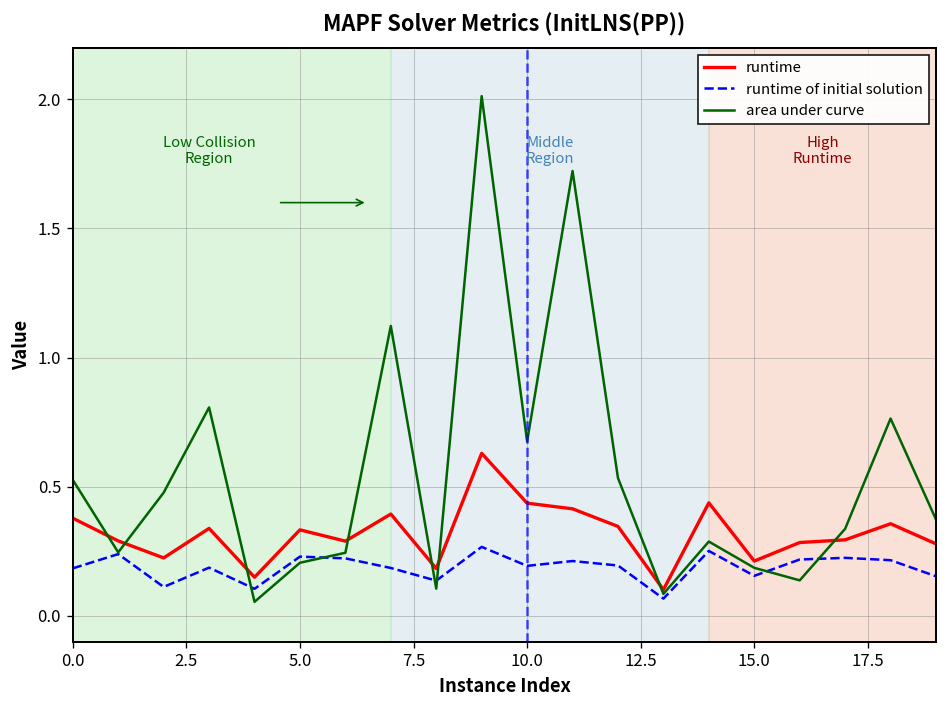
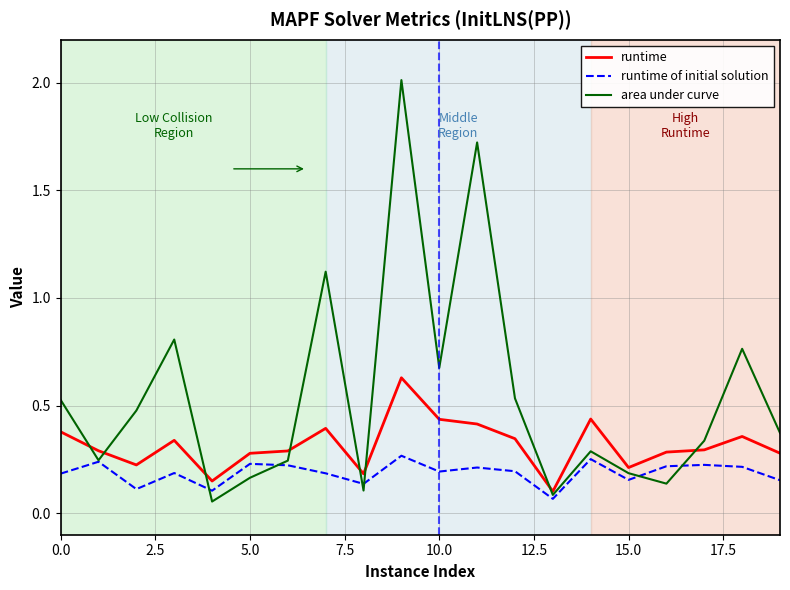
runtime, 5.0: 0.33 -> 0.28
area under curve, 5.0: 0.21 -> 0.16
